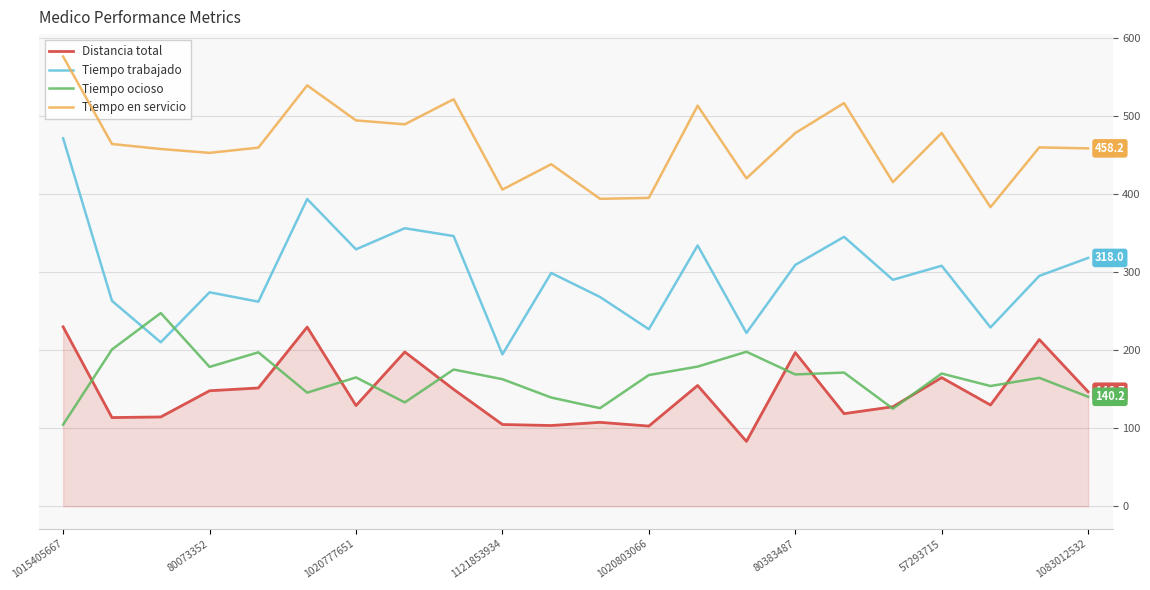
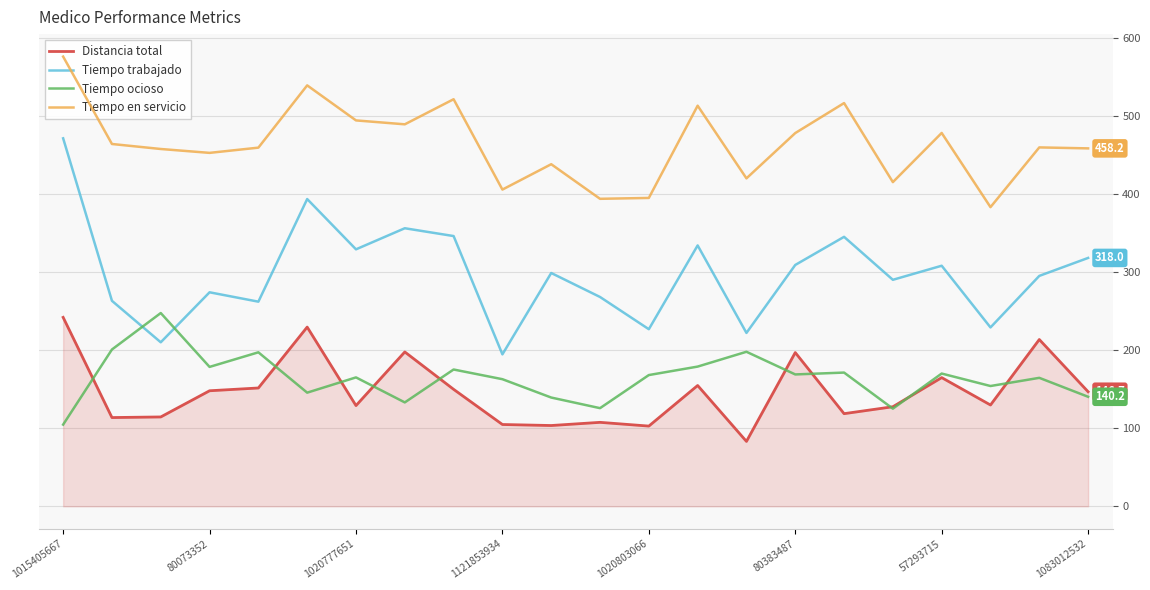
Distancia total, 1015405667: 230 -> 240
